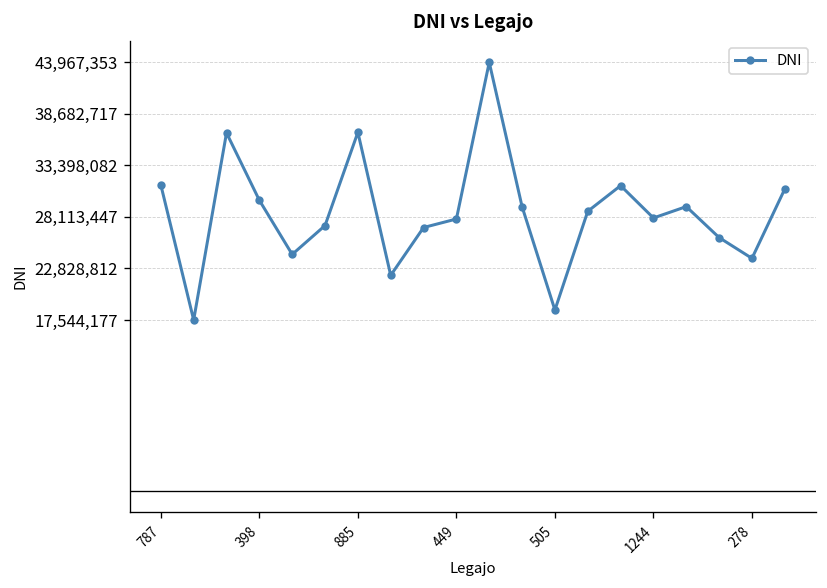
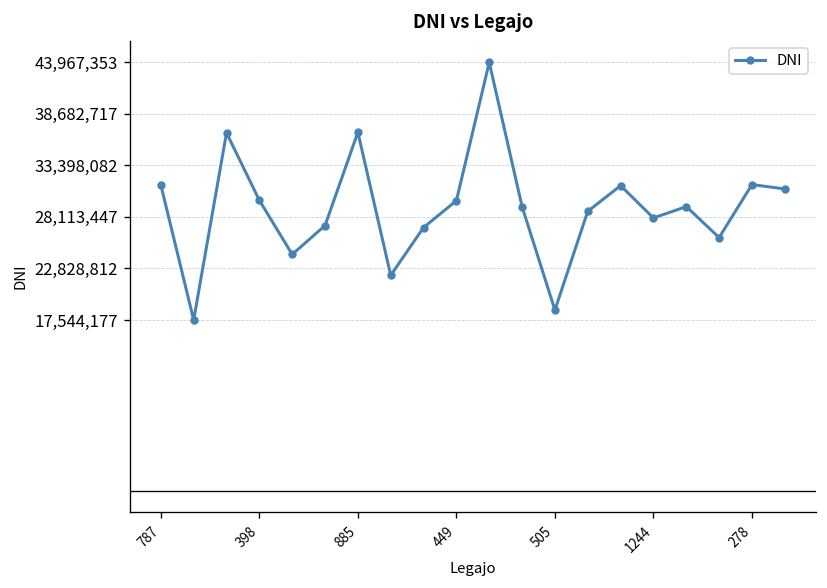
449: 28,000,000 -> 30,000,000
278: 24,000,000 -> 31,000,000
